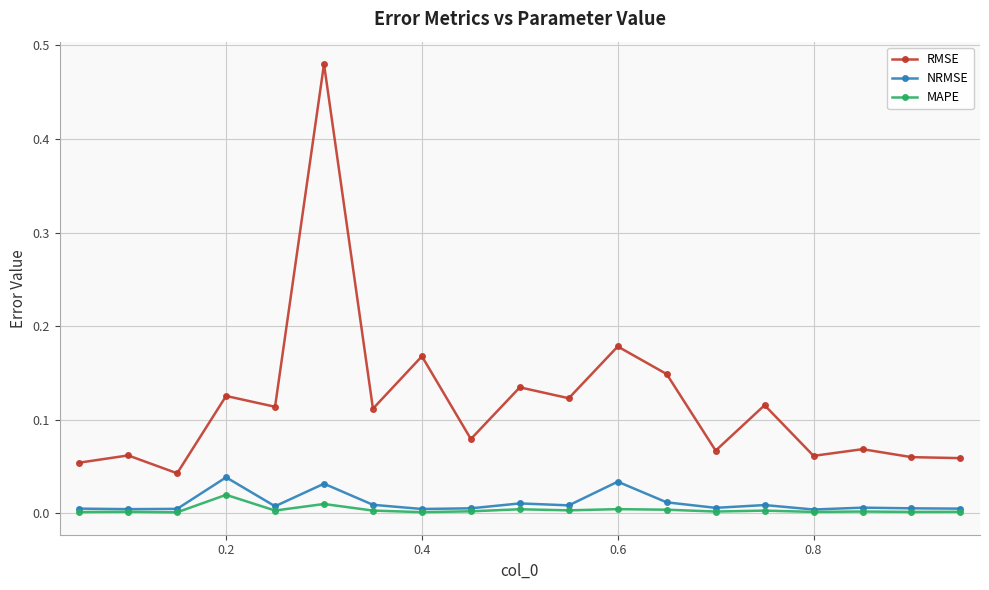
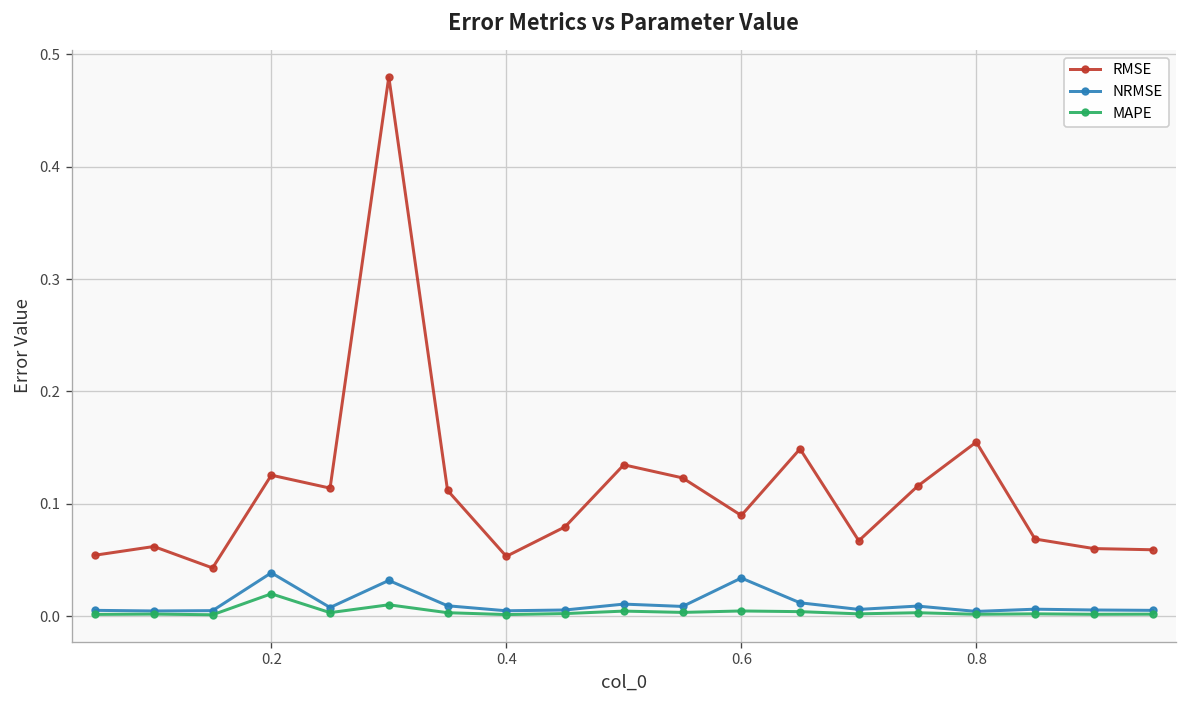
RMSE, 0.4: 0.17 -> 0.05
RMSE, 0.6: 0.18 -> 0.09
RMSE, 0.8: 0.06 -> 0.15
